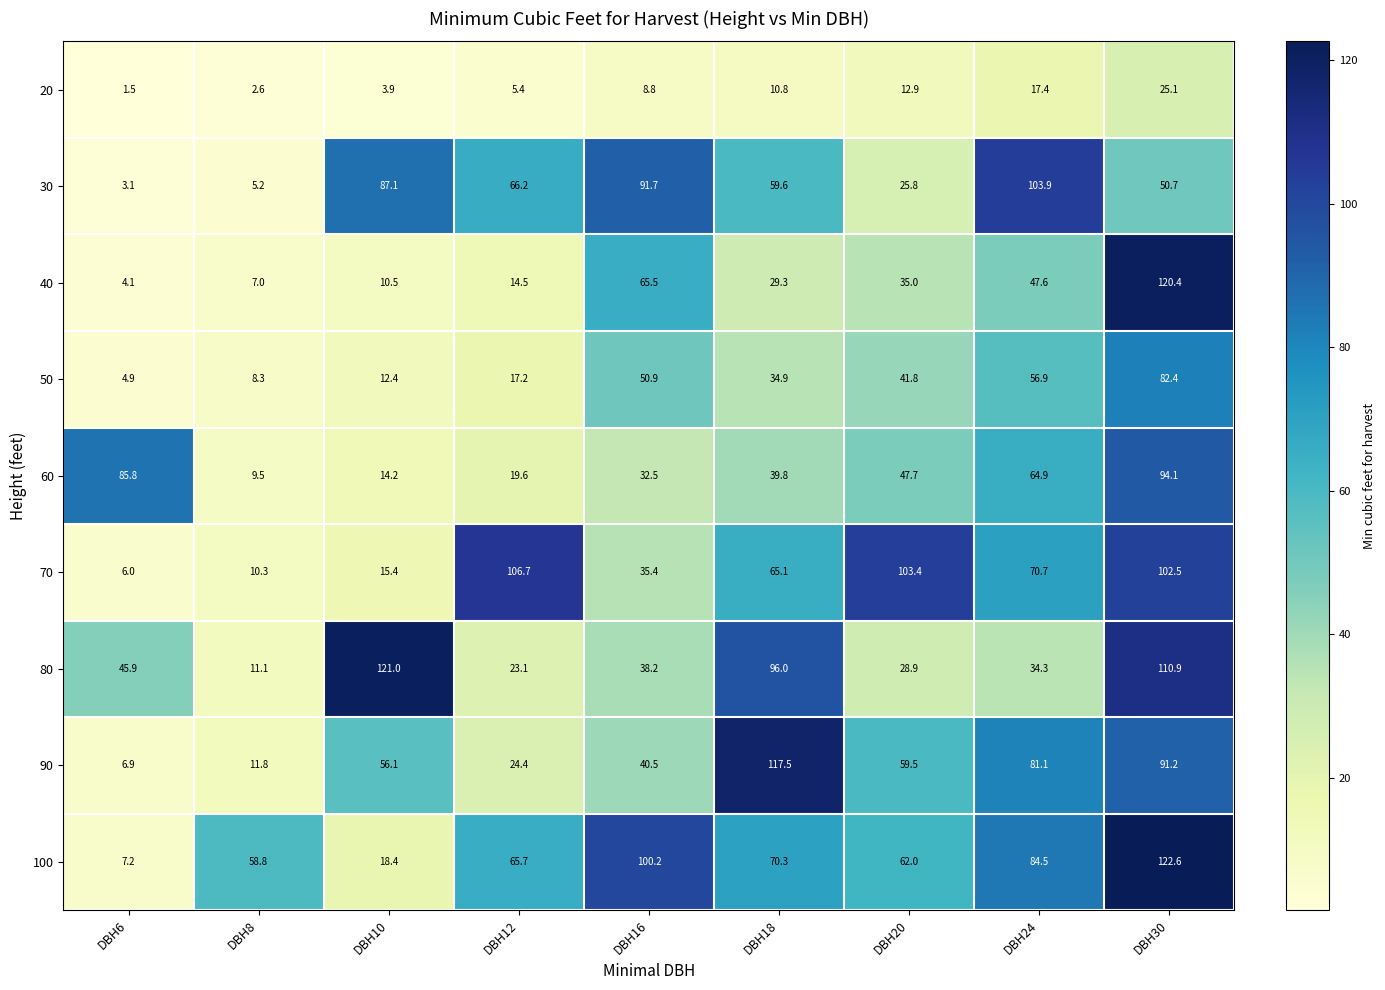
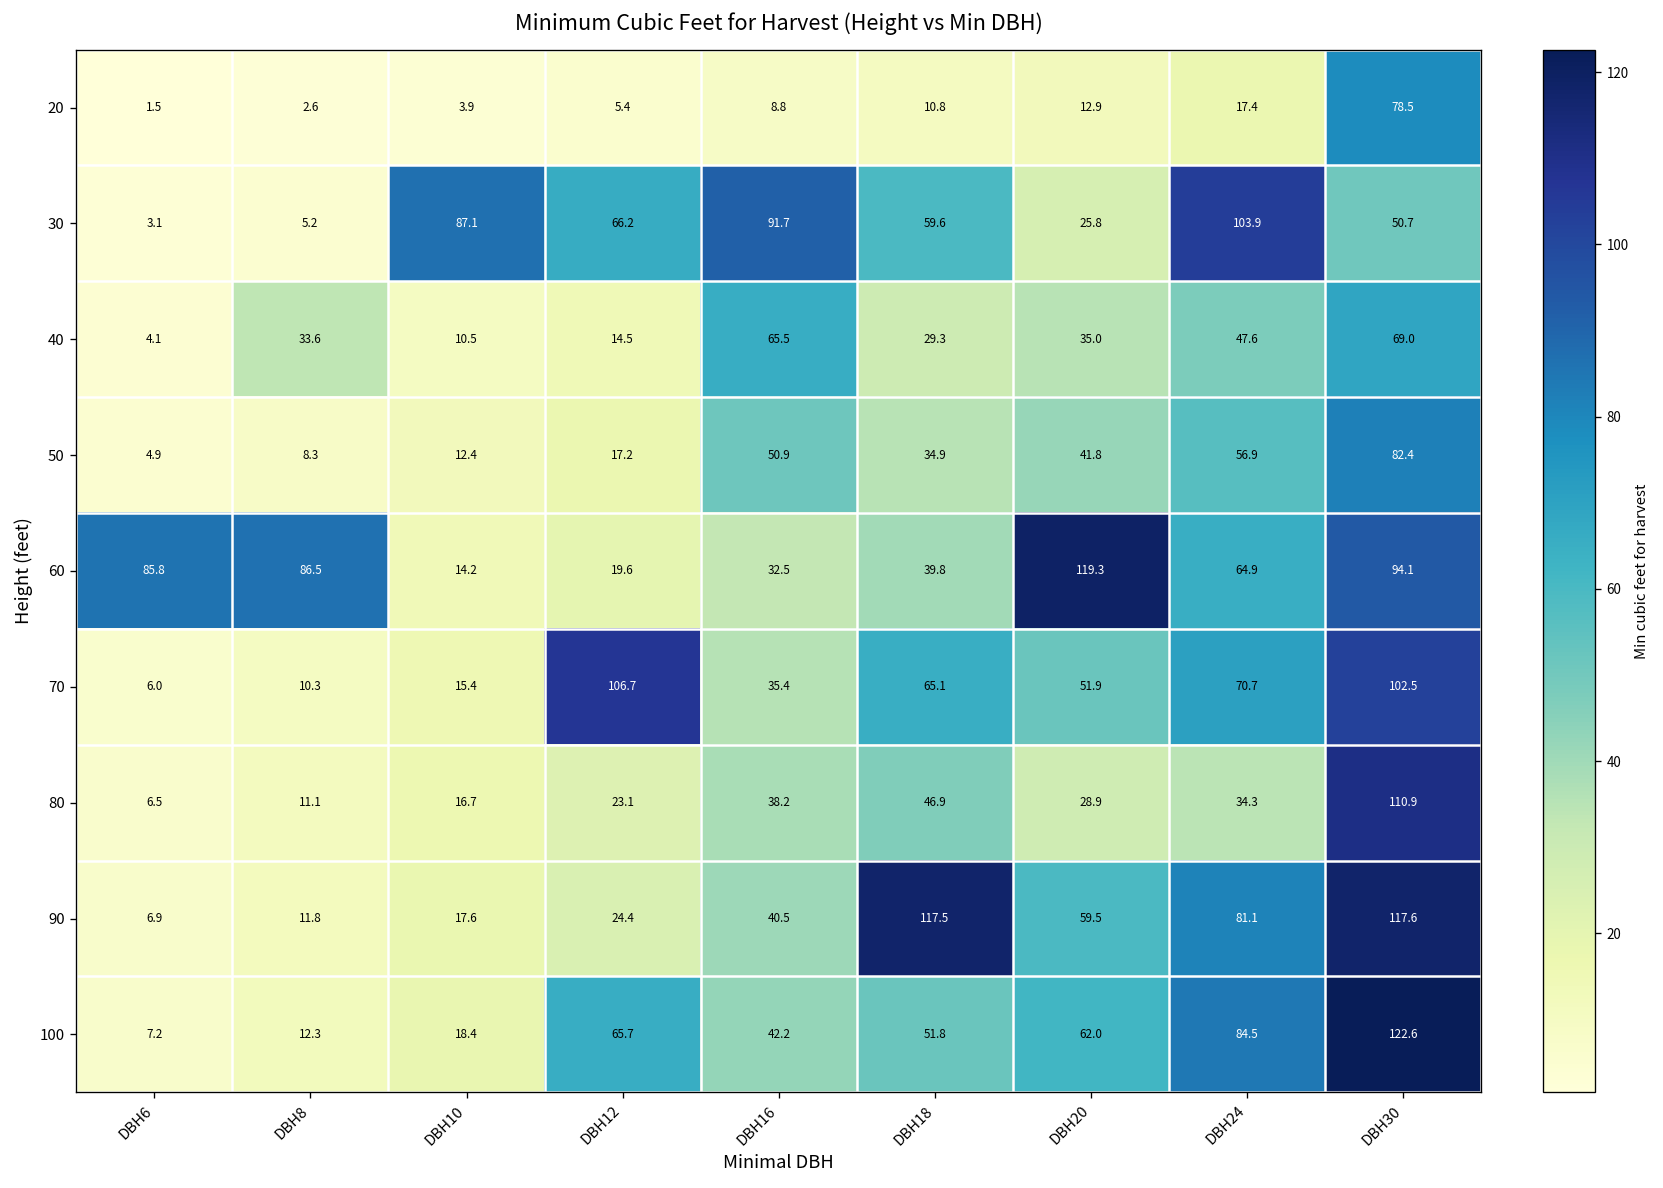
20, DBH30: 25.1 -> 78.5
40, DBH8: 7.0 -> 33.6
40, DBH30: 120.4 -> 69.0
60, DBH8: 9.5 -> 86.5
60, DBH20: 47.7 -> 119.3
70, DBH20: 103.4 -> 51.9
80, DBH6: 45.9 -> 6.5
80, DBH10: 121.0 -> 16.7
80, DBH18: 96.0 -> 46.9
90, DBH10: 56.1 -> 17.6
90, DBH30: 91.2 -> 117.6
100, DBH8: 58.8 -> 12.3
100, DBH16: 100.2 -> 42.2
100, DBH18: 70.3 -> 51.8
